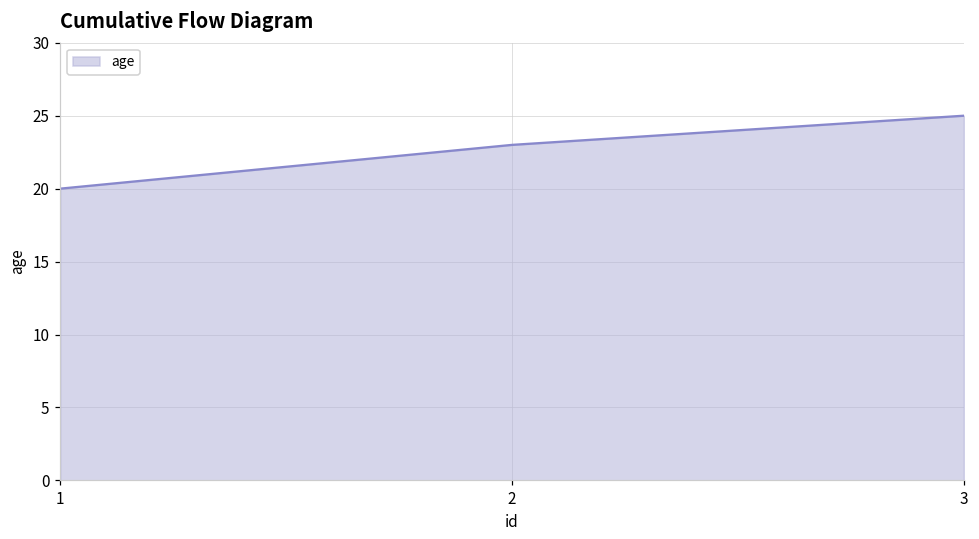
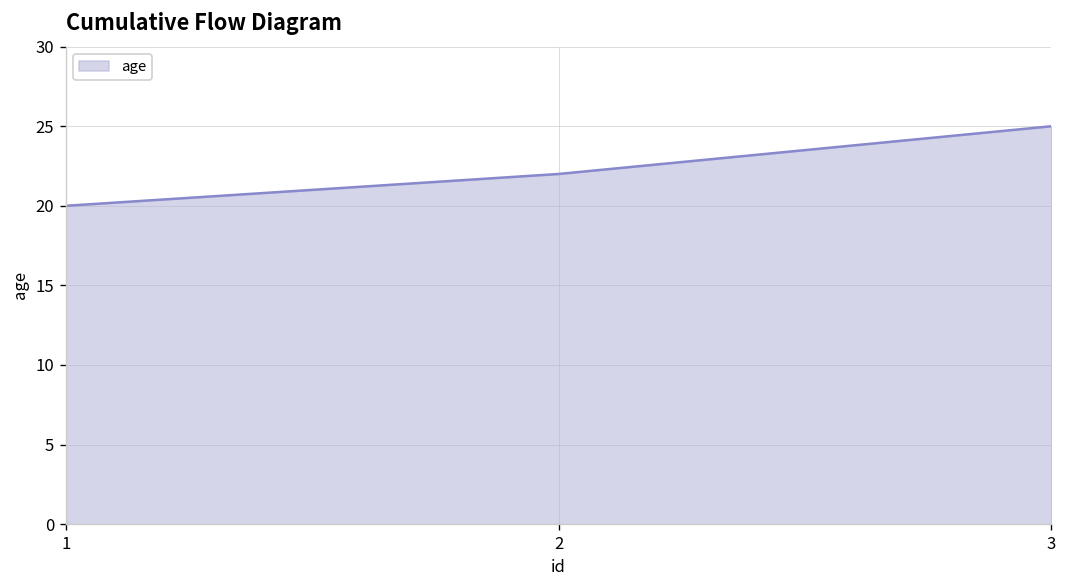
2: 23 -> 22
